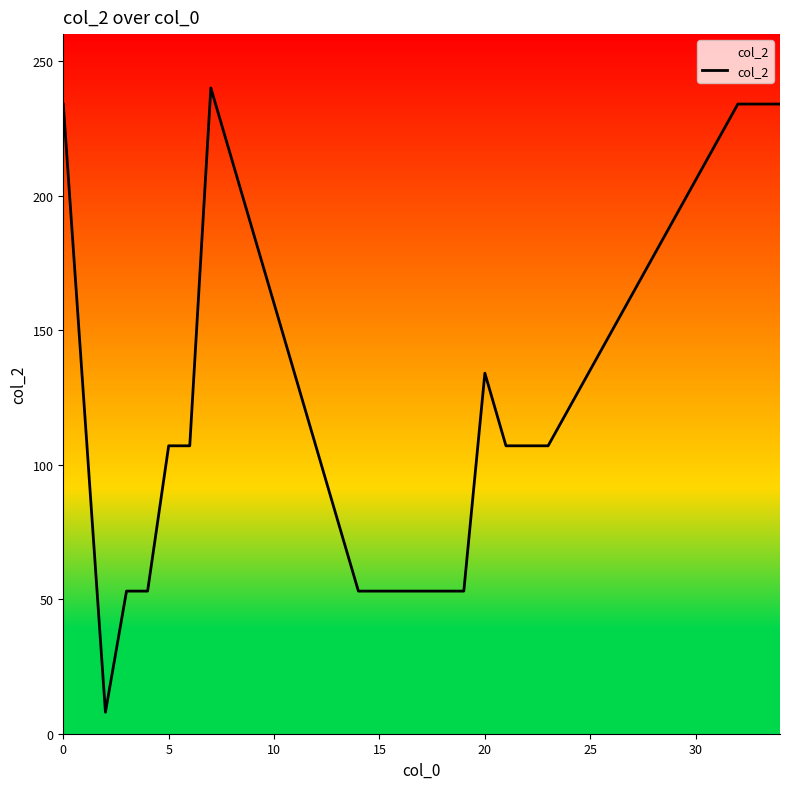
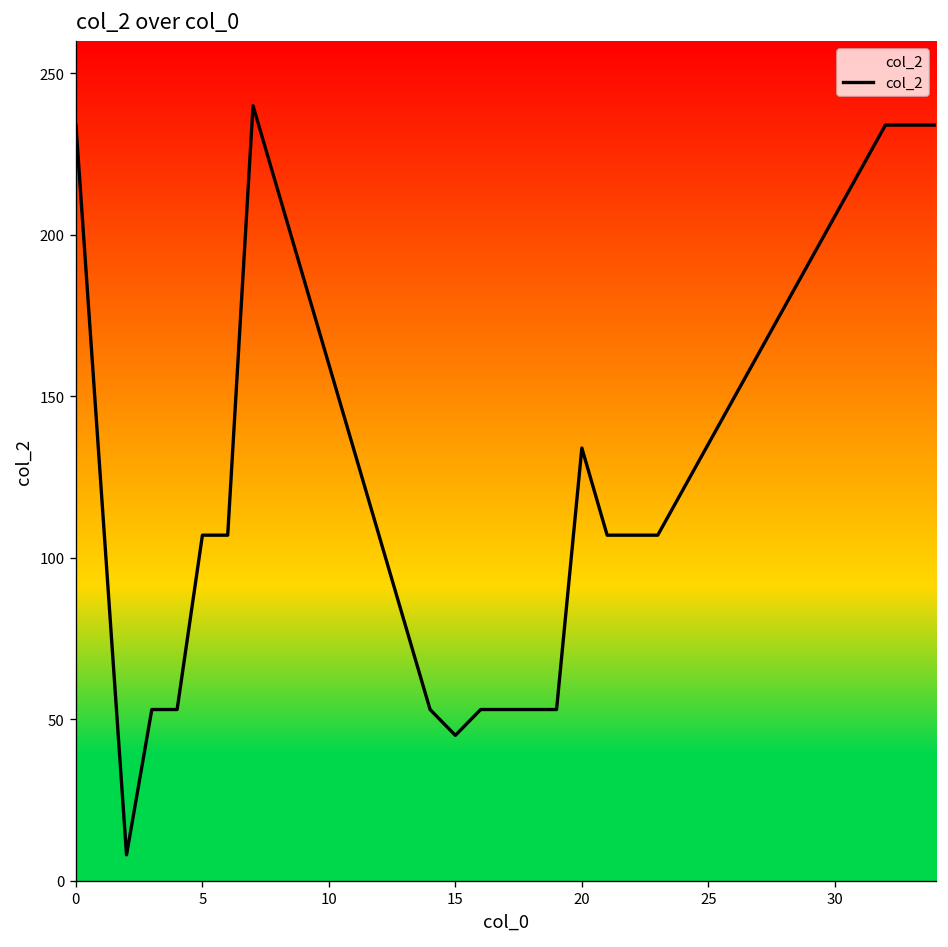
15: 53 -> 45
